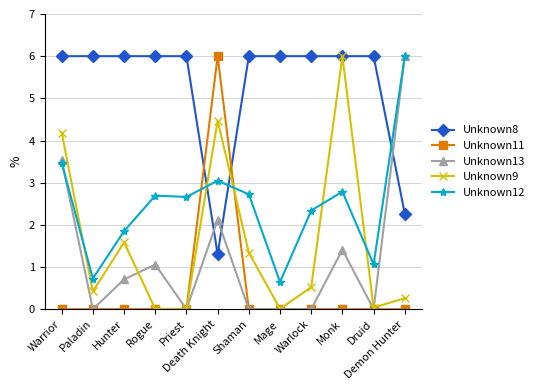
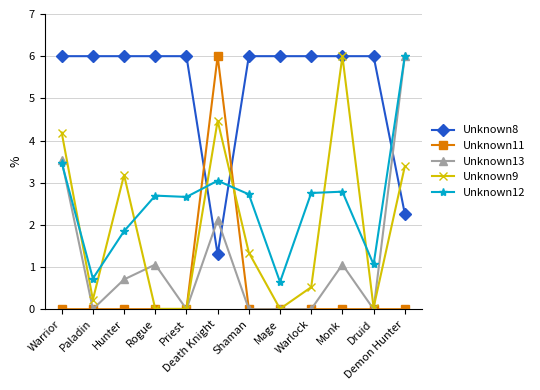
Unknown9, Paladin: 0.4 -> 0.2
Unknown9, Hunter: 1.6 -> 3.2
Unknown12, Warlock: 2.3 -> 2.8
Unknown13, Monk: 1.4 -> 1.1
Unknown9, Demon Hunter: 0.3 -> 3.4
